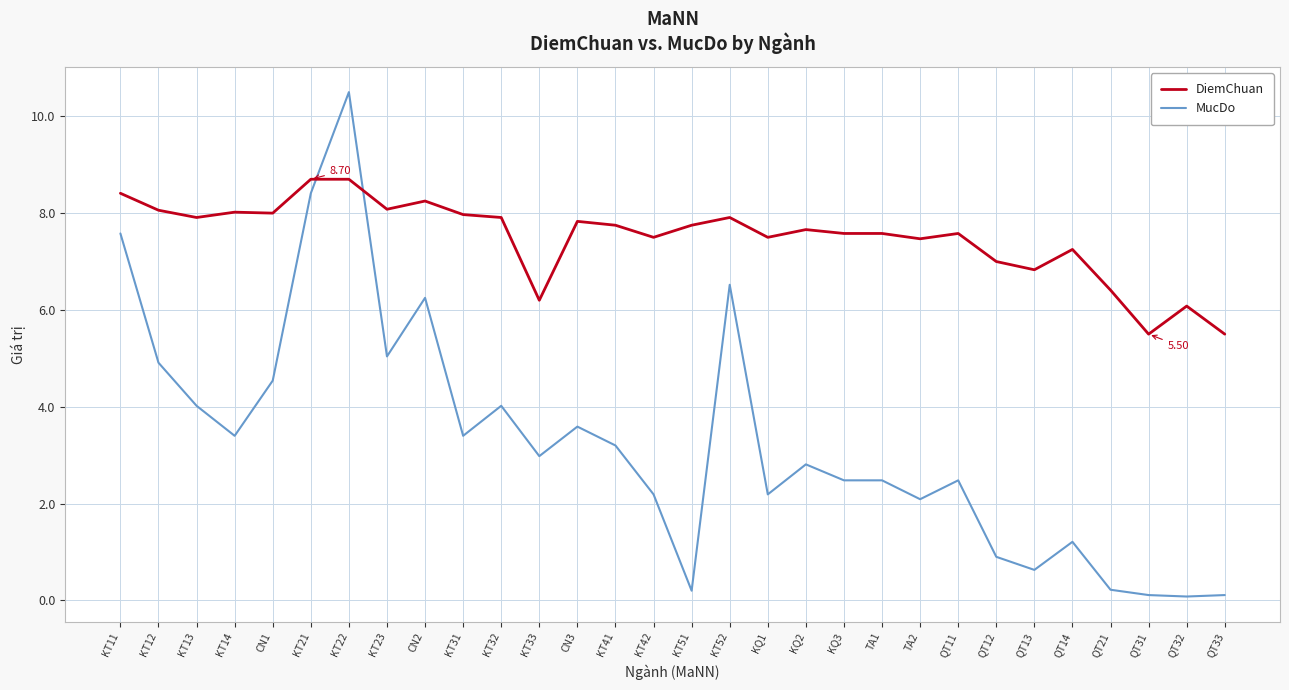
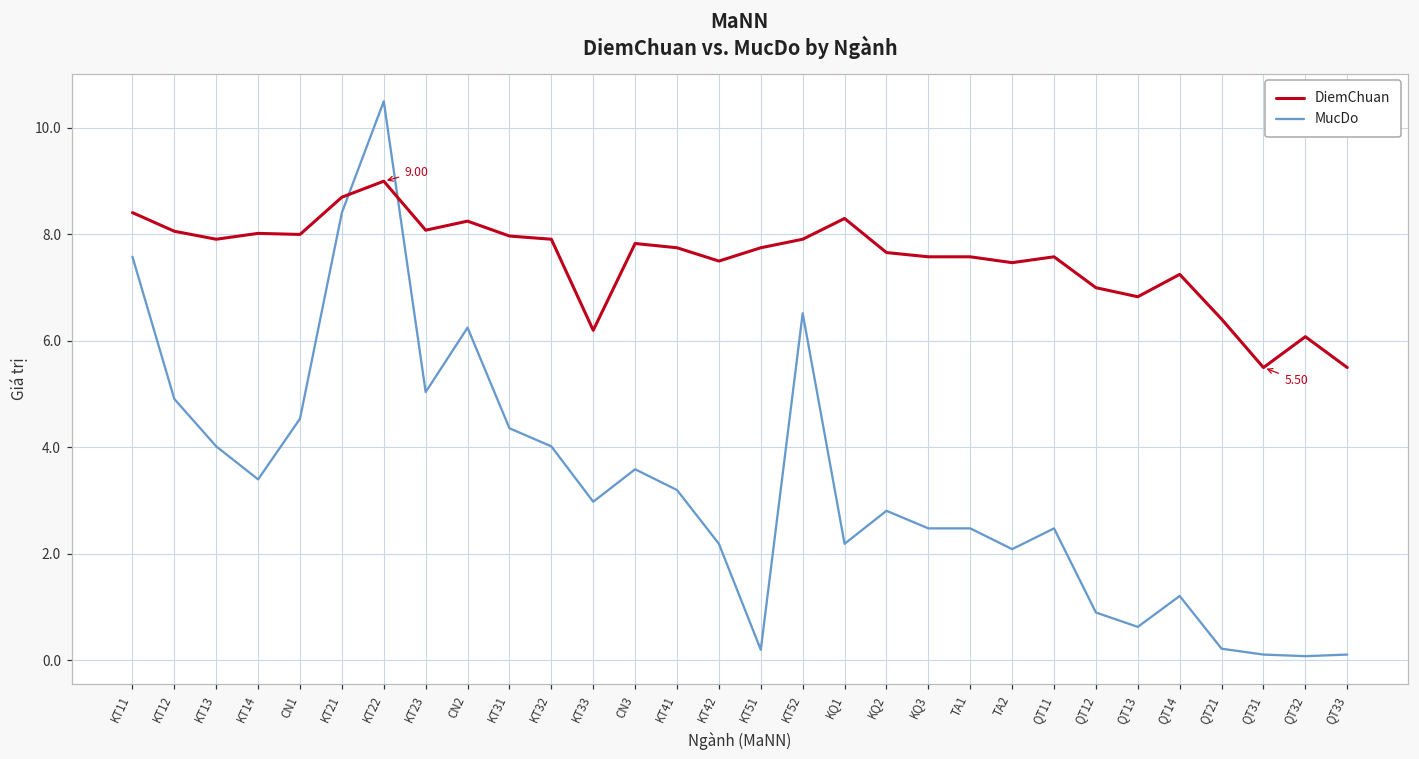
DiemChuan, KT22: 8.70 -> 9.00
MucDo, KT31: 3.4 -> 4.4
DiemChuan, KQ1: 7.5 -> 8.3
